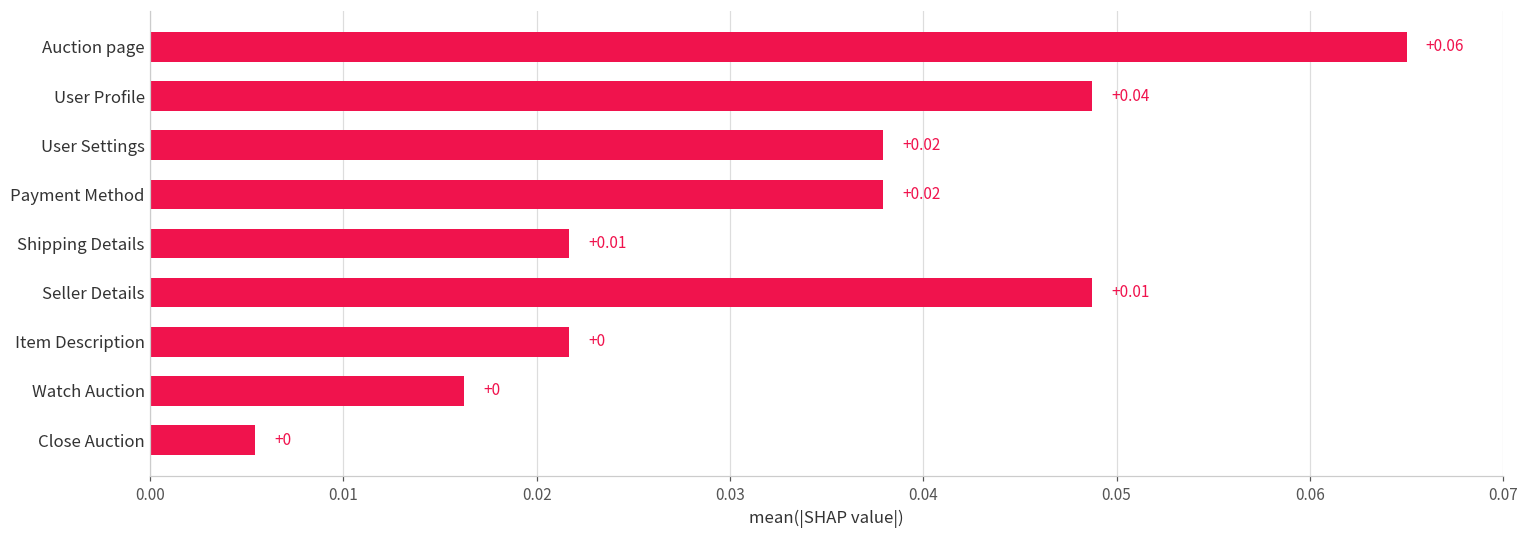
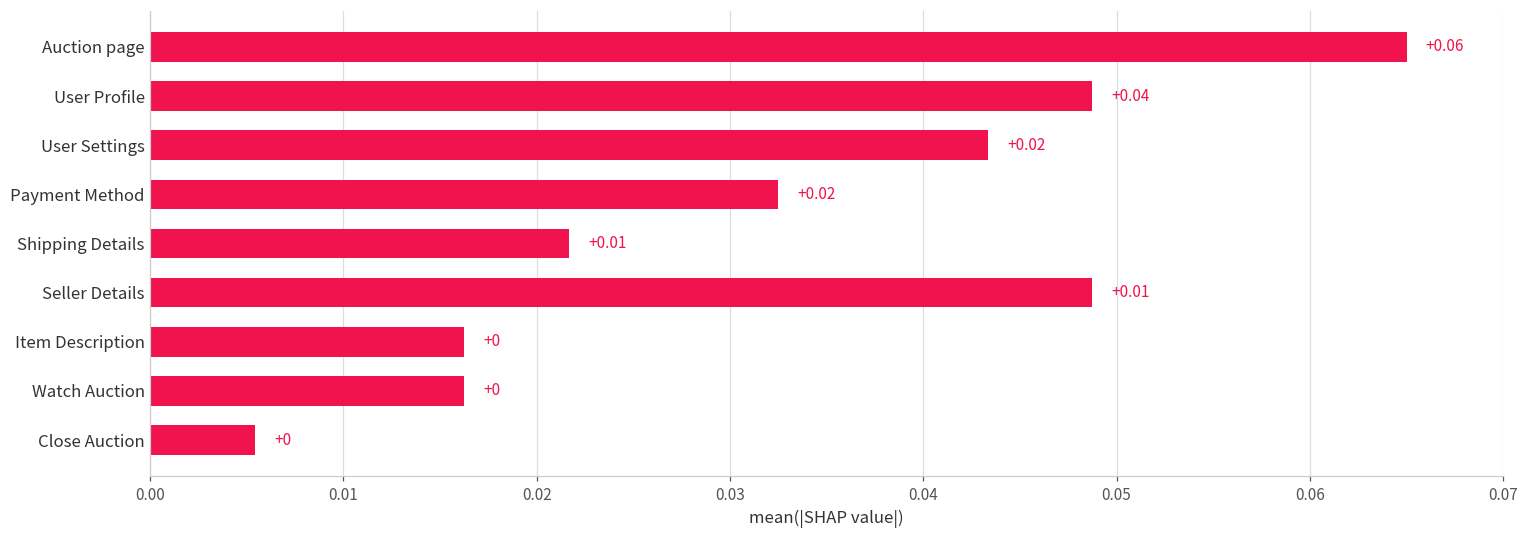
User Settings: 0.0379 -> 0.0433
Payment Method: 0.0379 -> 0.0325
Item Description: 0.0217 -> 0.0163
